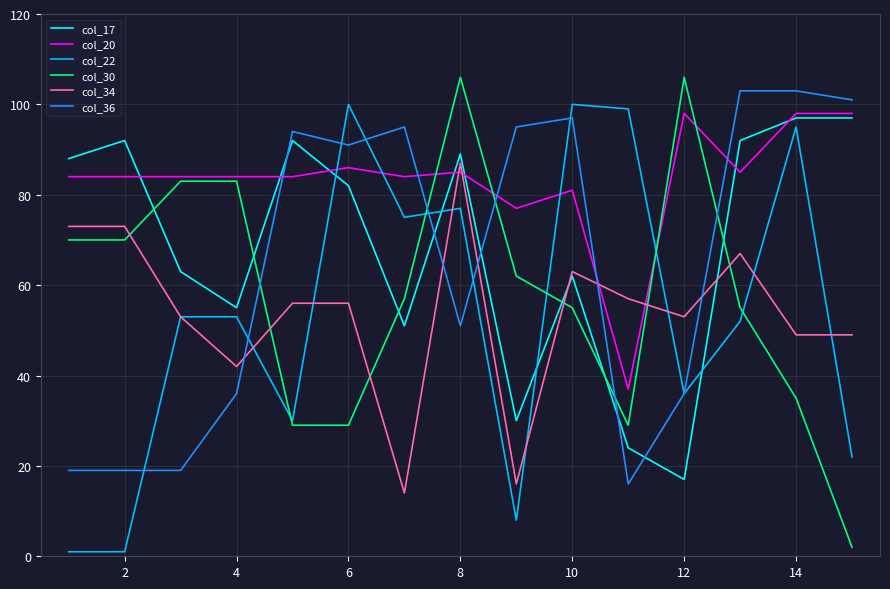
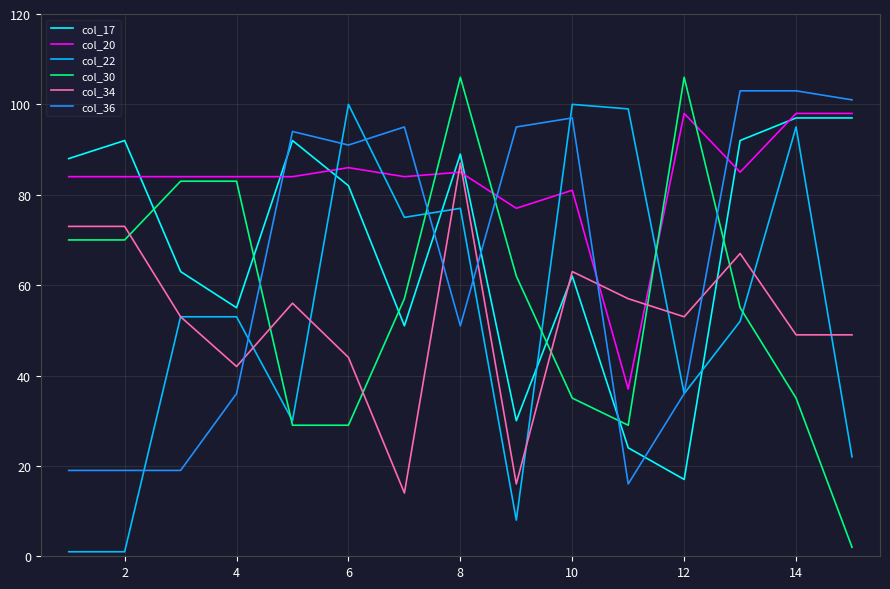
col_34, 6: 56 -> 44
col_30, 10: 55 -> 35
